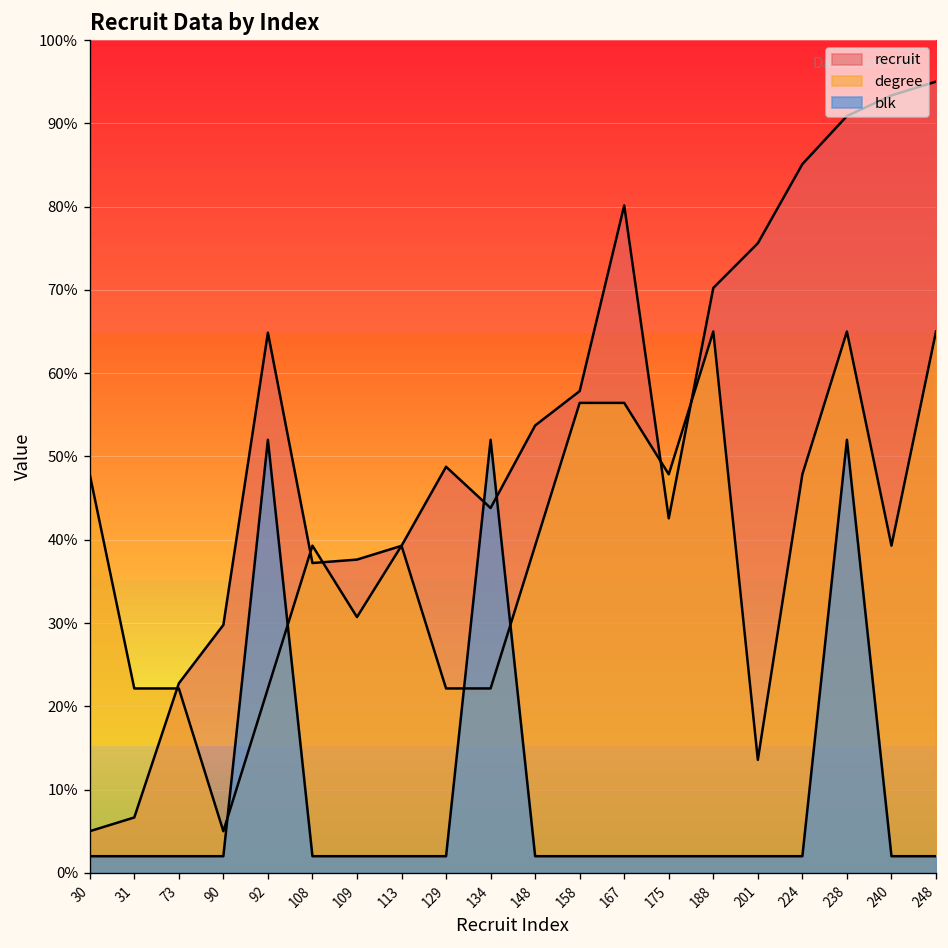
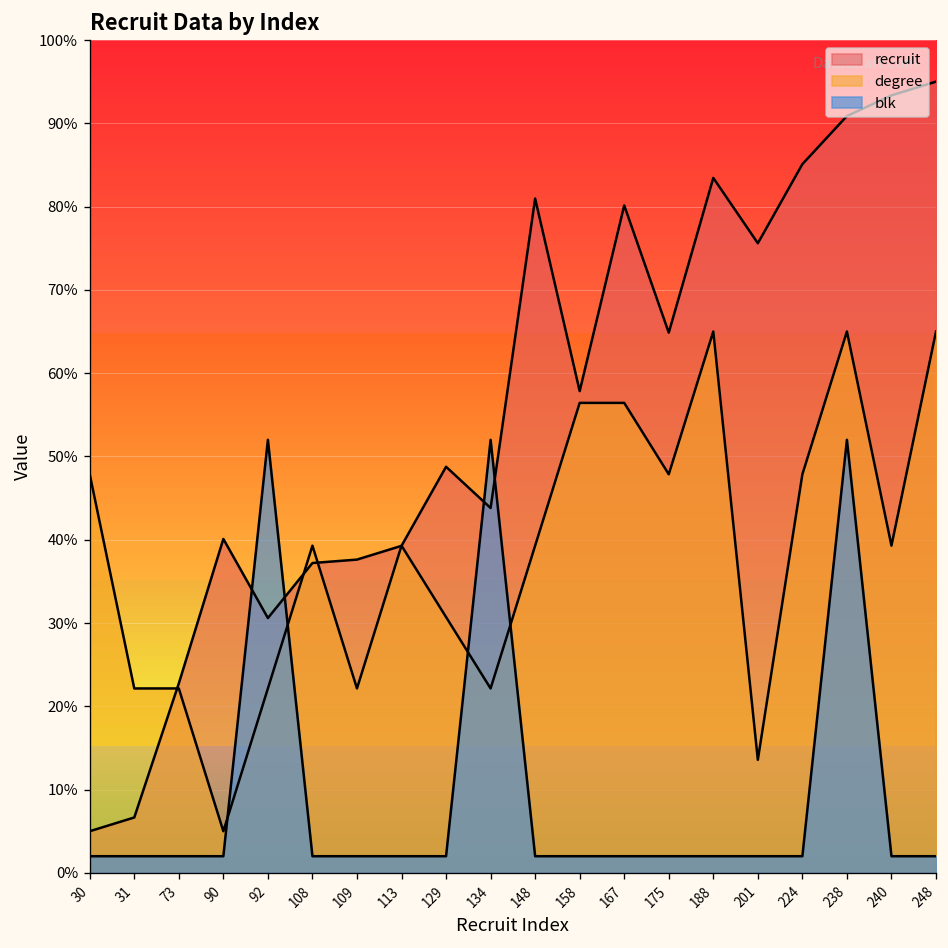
recruit, 90: 30% -> 40%
recruit, 92: 65% -> 31%
degree, 109: 31% -> 22%
degree, 129: 22% -> 31%
recruit, 148: 54% -> 81%
recruit, 175: 43% -> 65%
recruit, 188: 70% -> 83%
